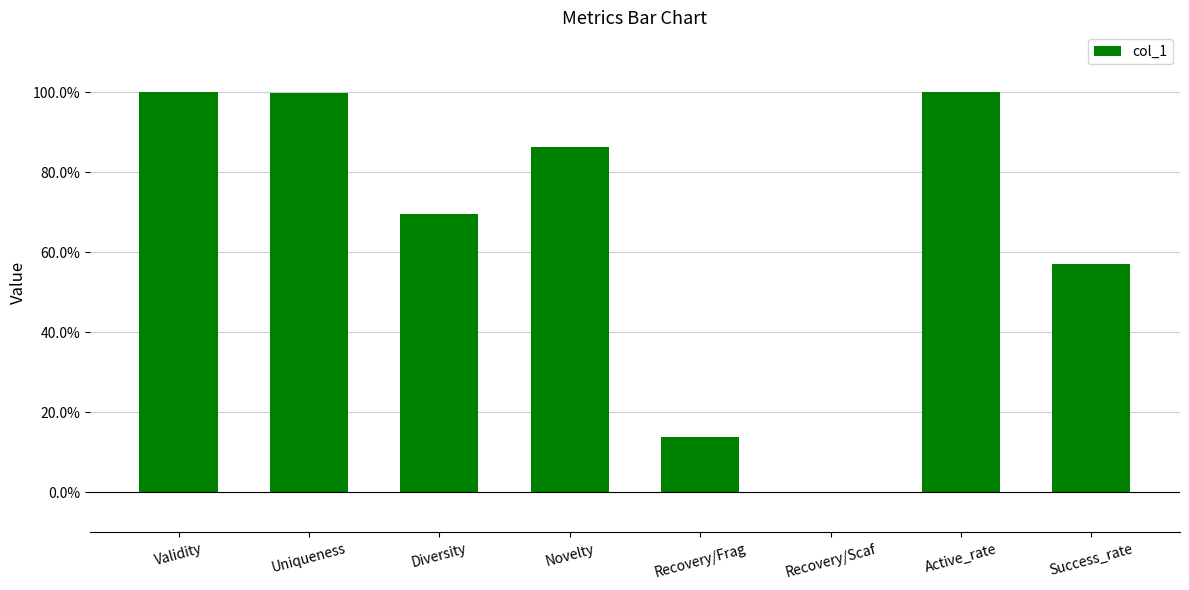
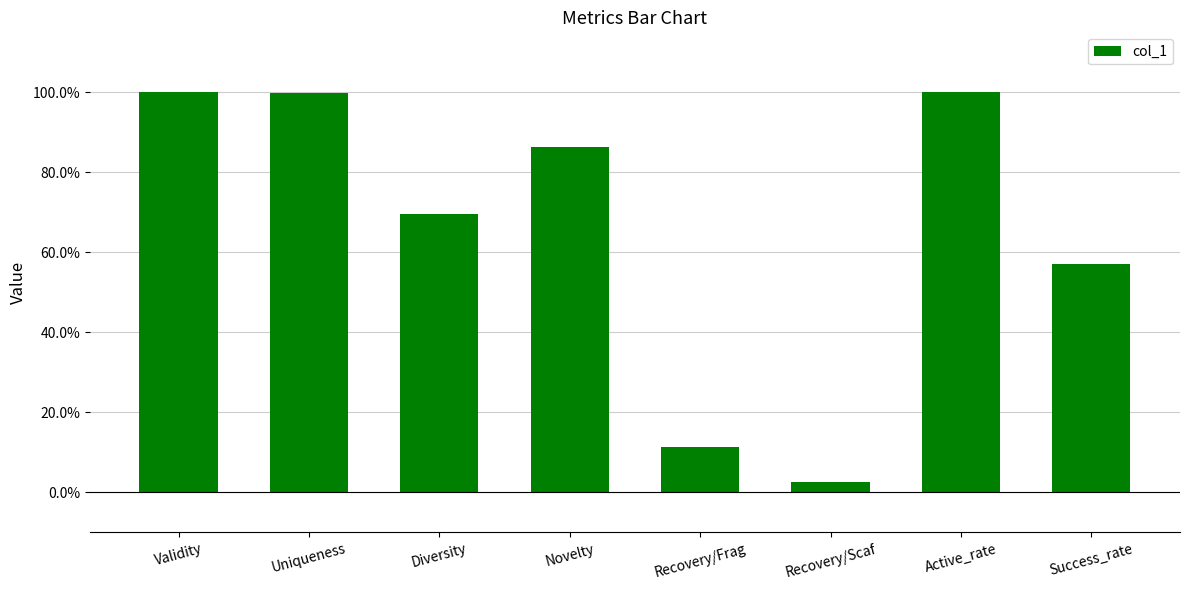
Recovery/Frag: 14% -> 11%
Recovery/Scaf: 0% -> 3%
